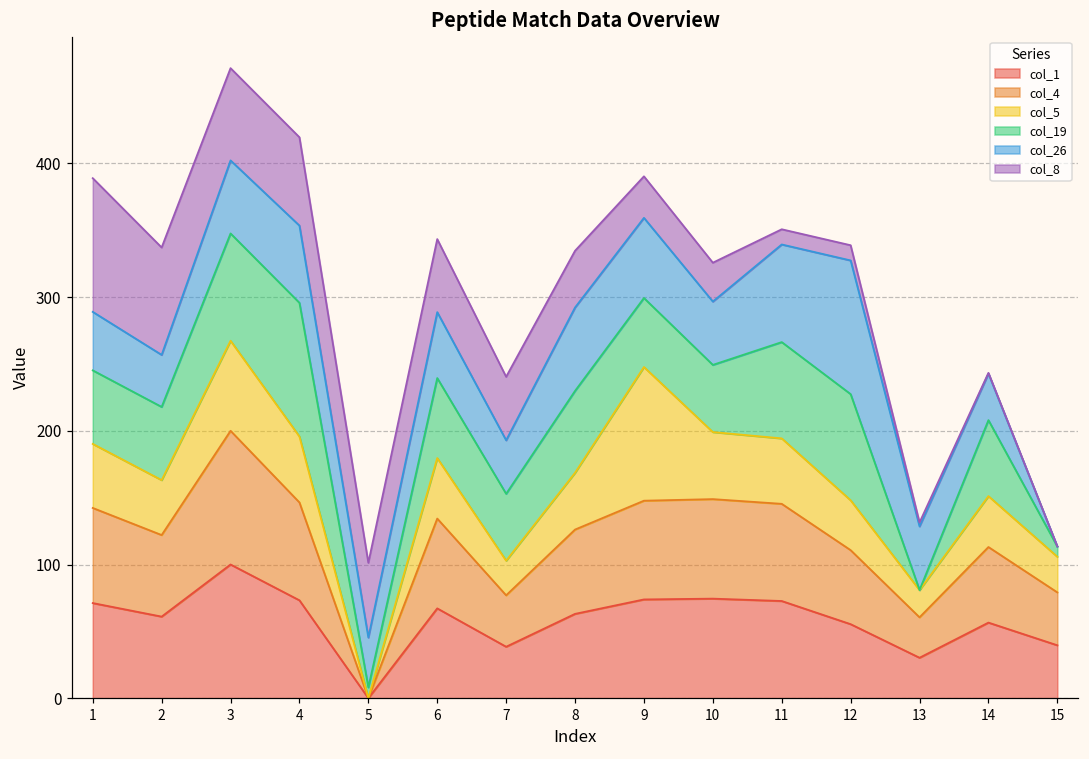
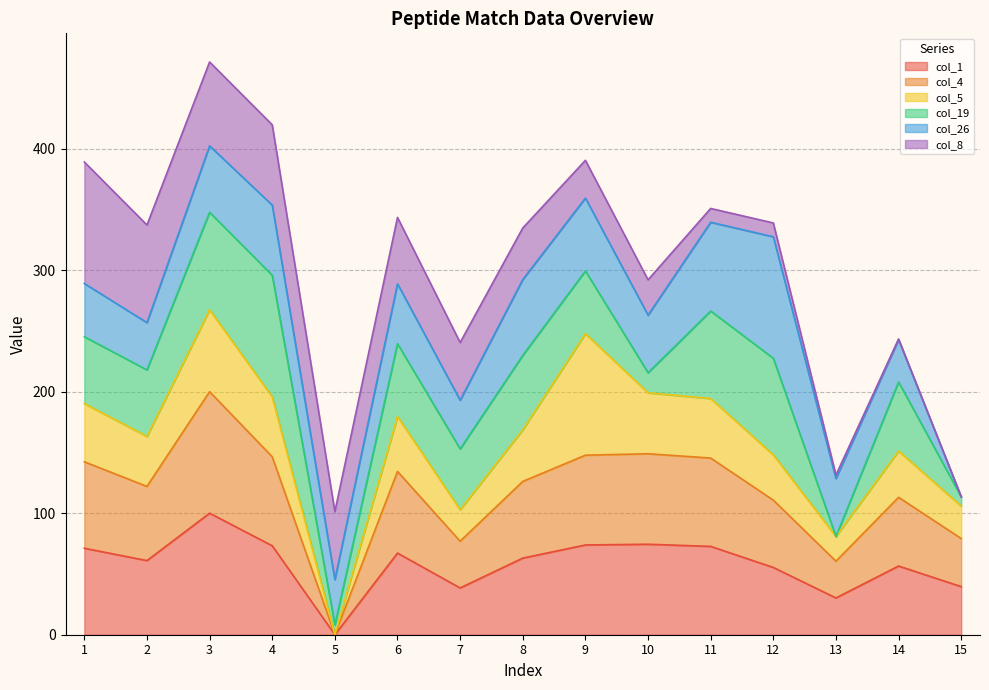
col_19, 10: 50 -> 17
